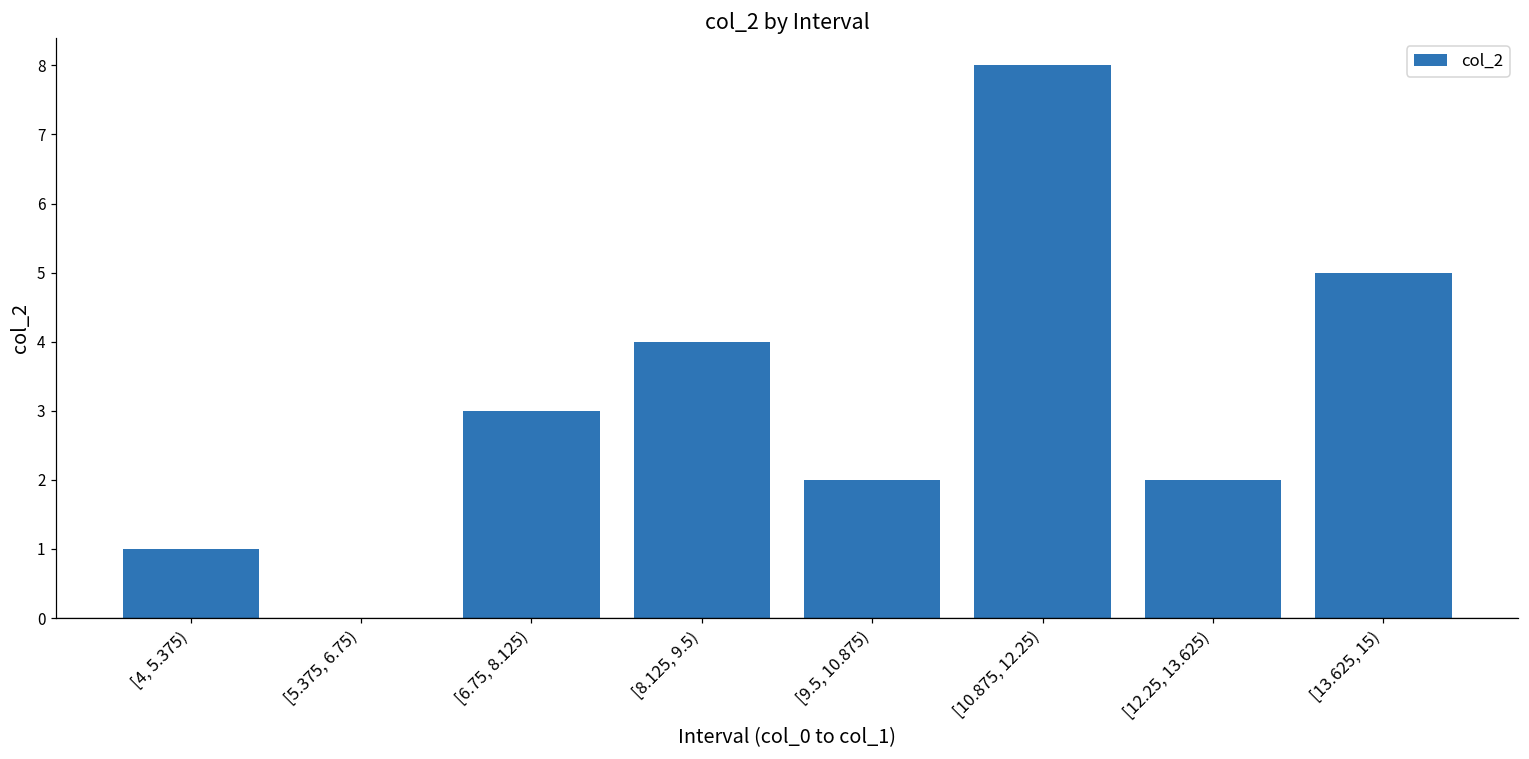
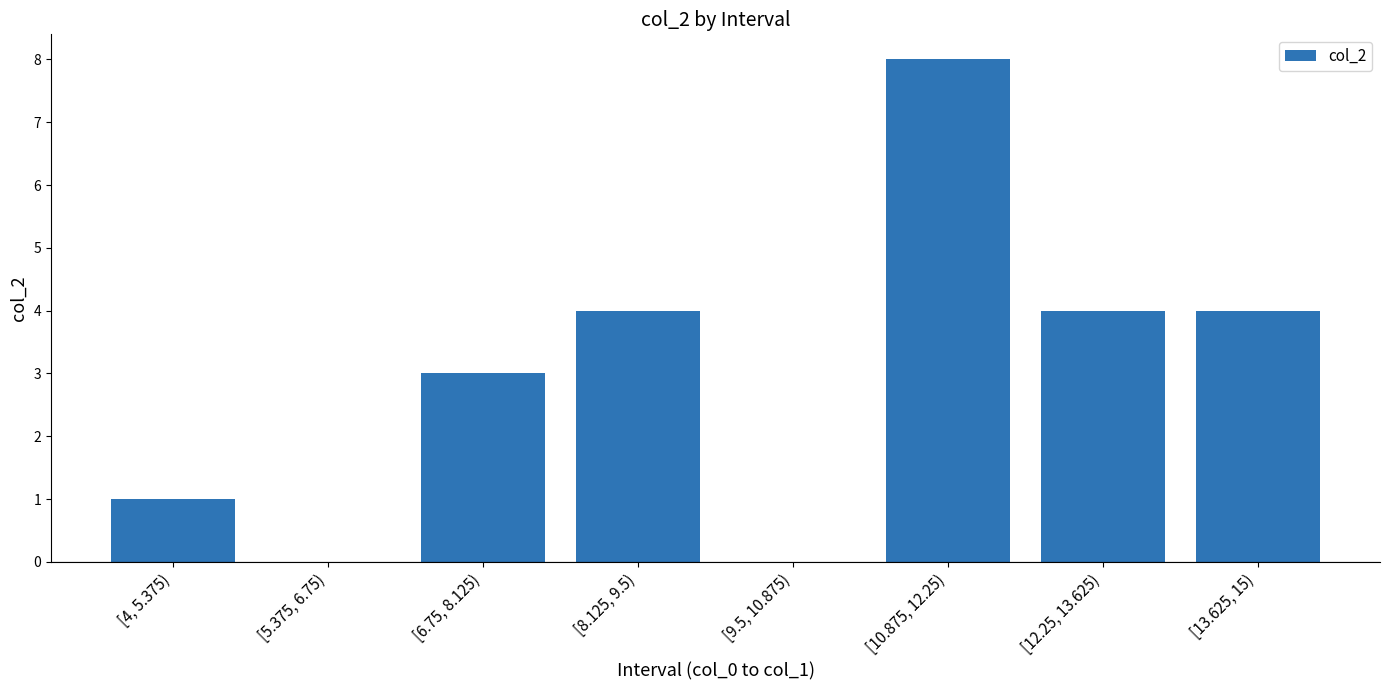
[9.5, 10.875): 2 -> 0
[12.25, 13.625): 2 -> 4
[13.625, 15): 5 -> 4
